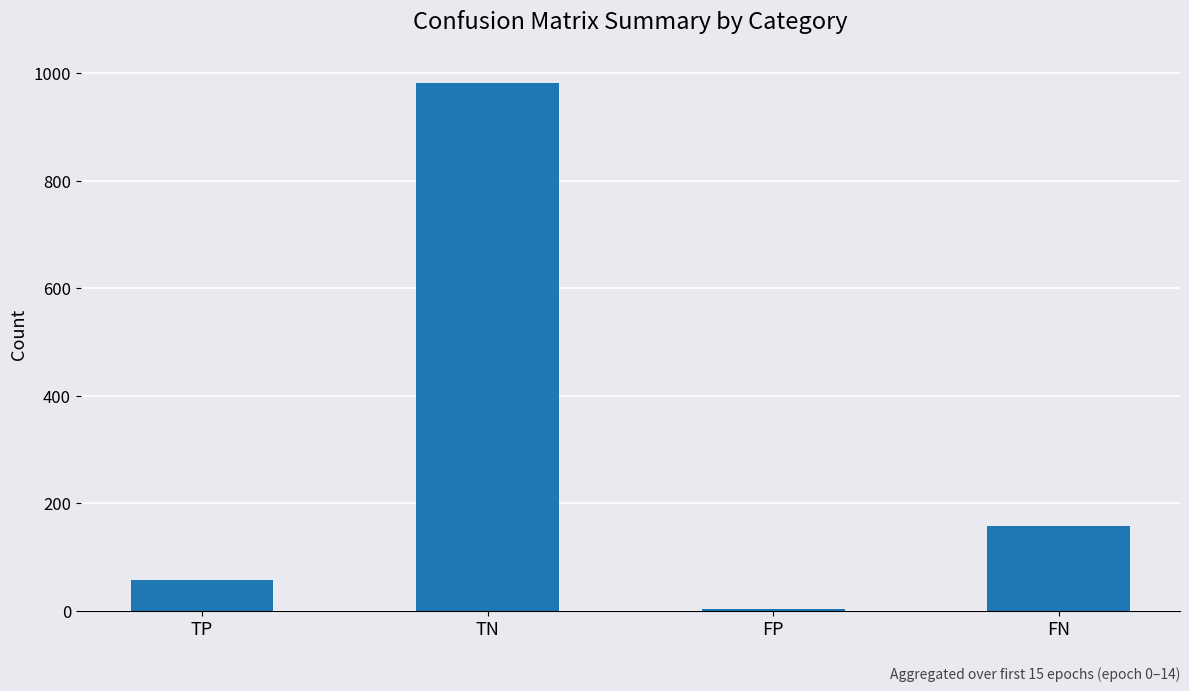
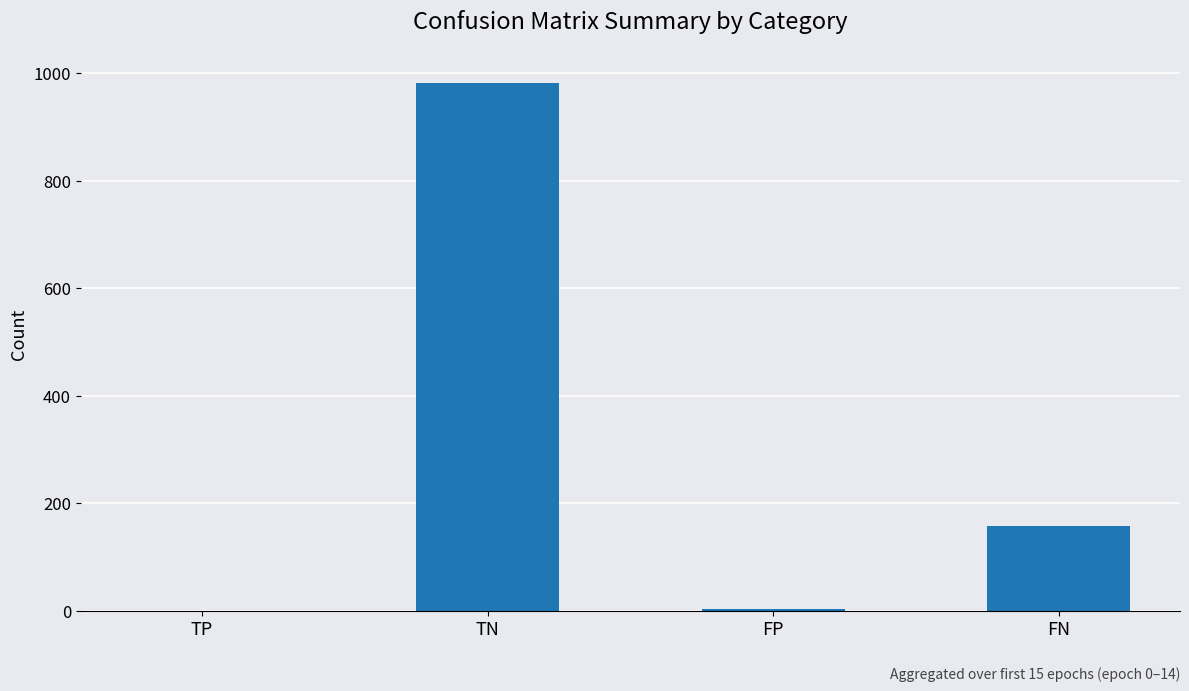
TP: 60 -> 0
